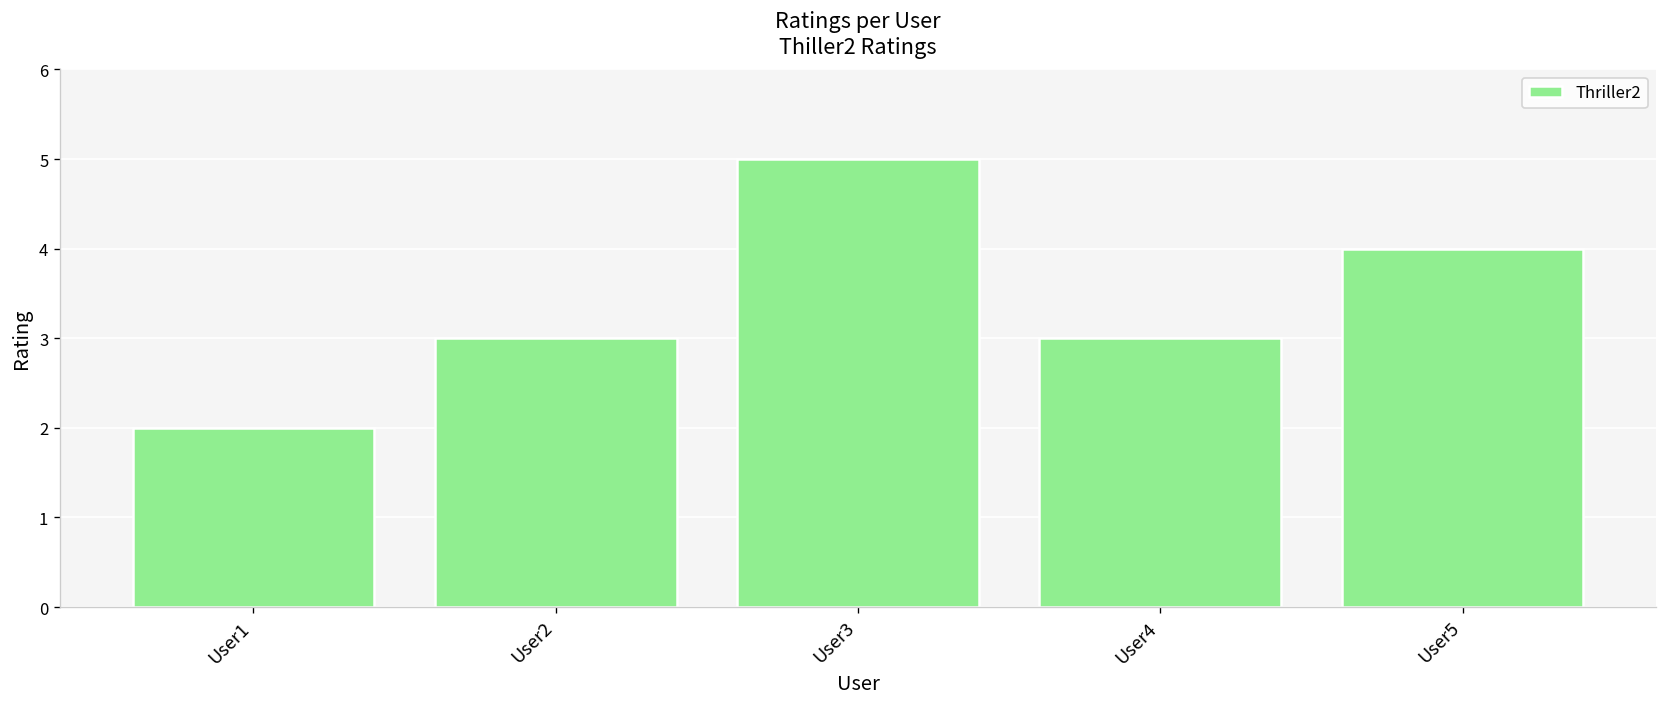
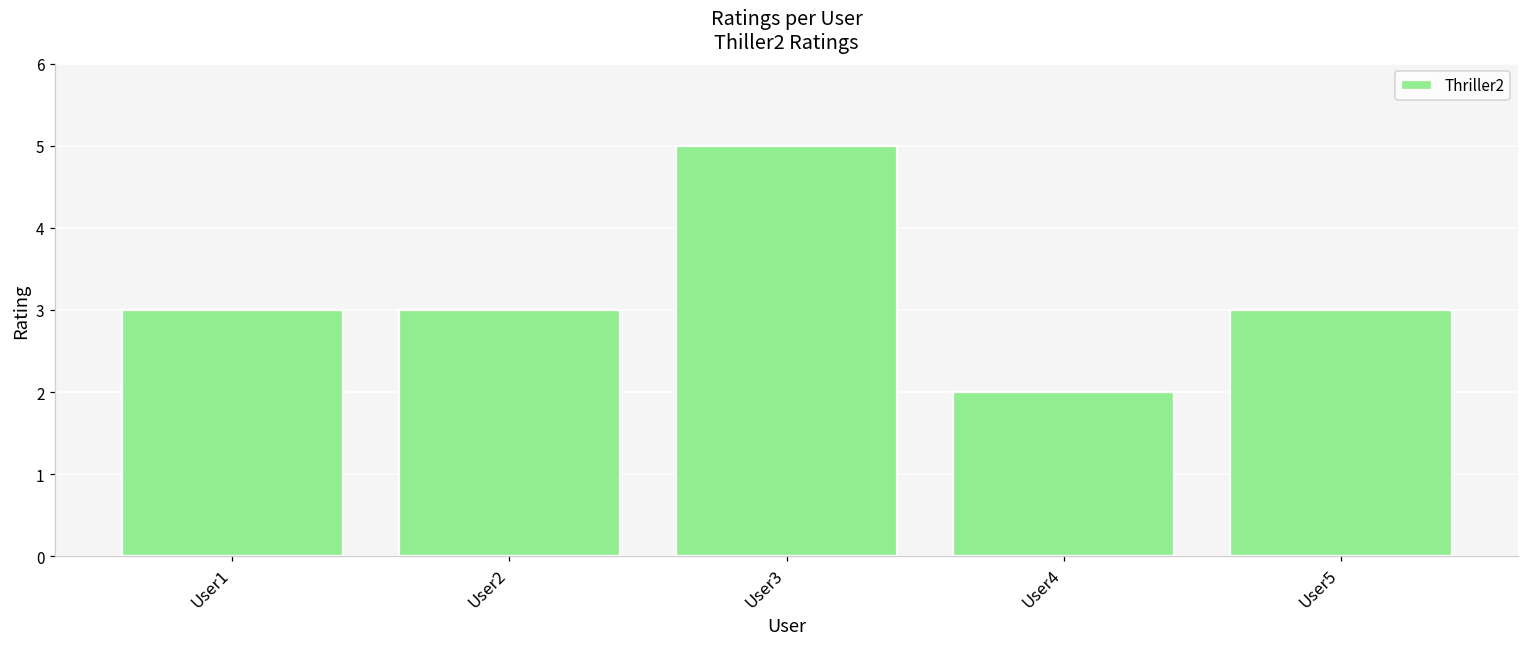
User1: 2 -> 3
User4: 3 -> 2
User5: 4 -> 3
